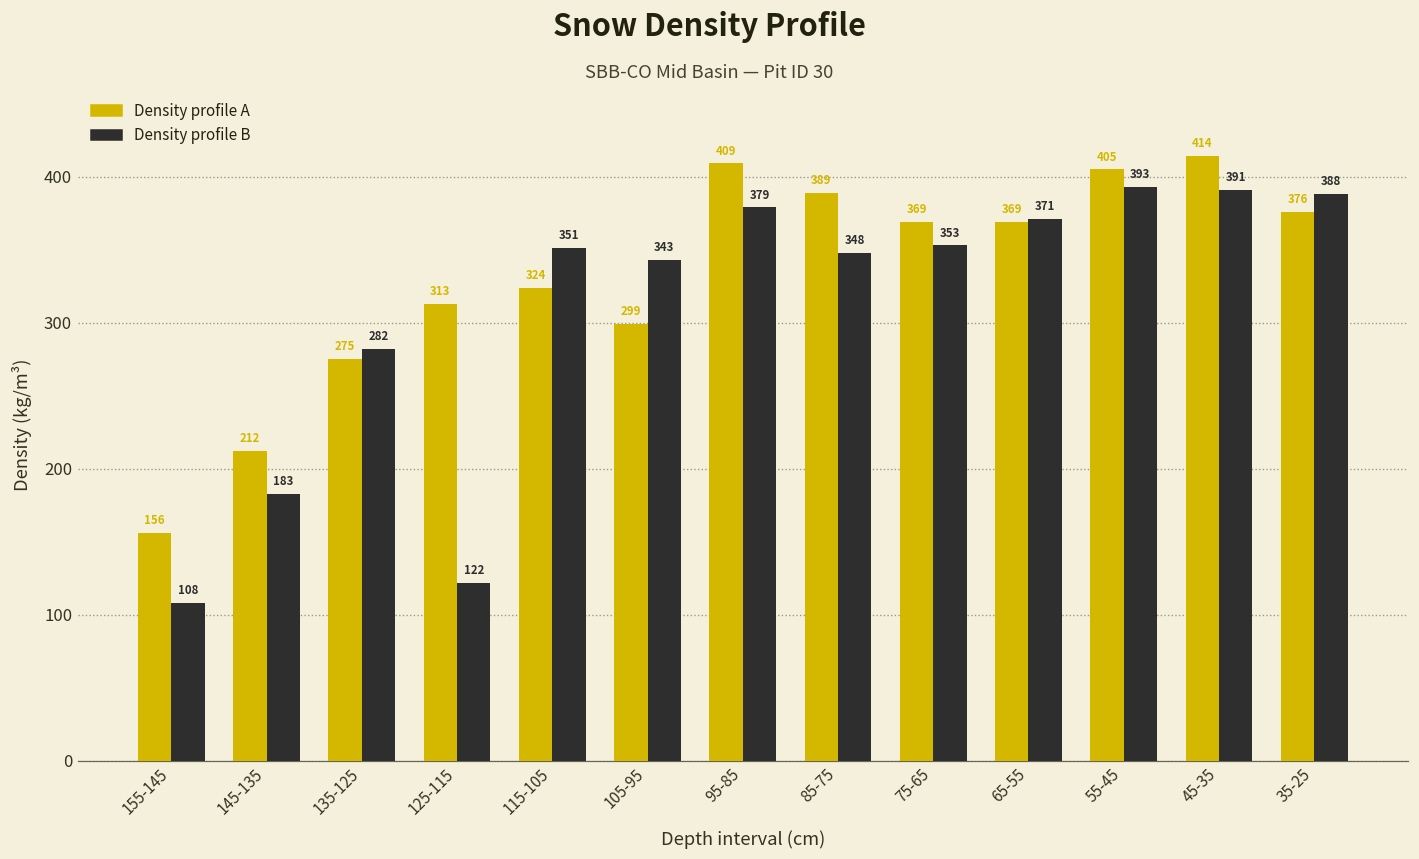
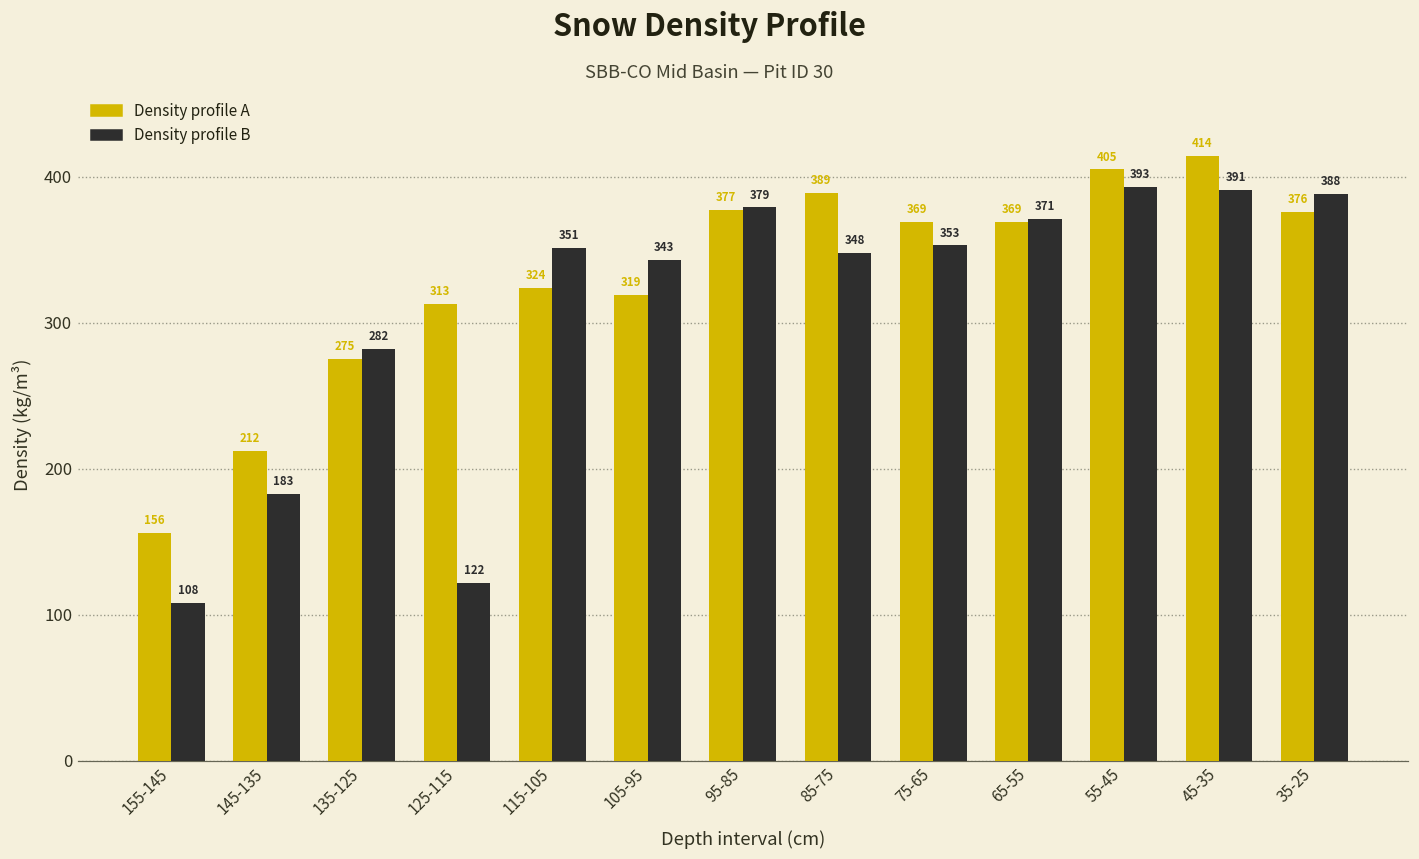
Density profile A, 105-95: 299 -> 319
Density profile A, 95-85: 409 -> 377
